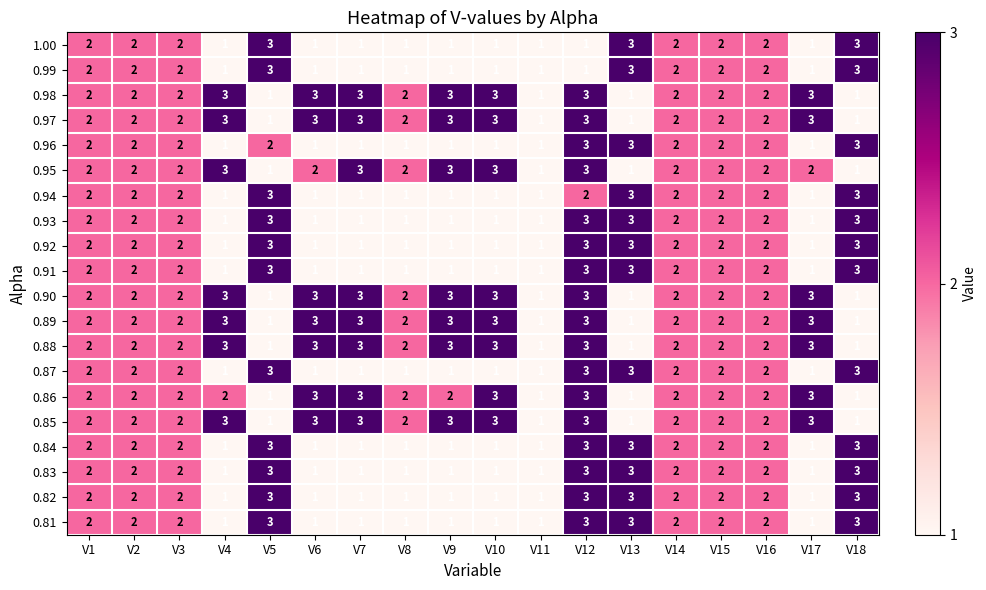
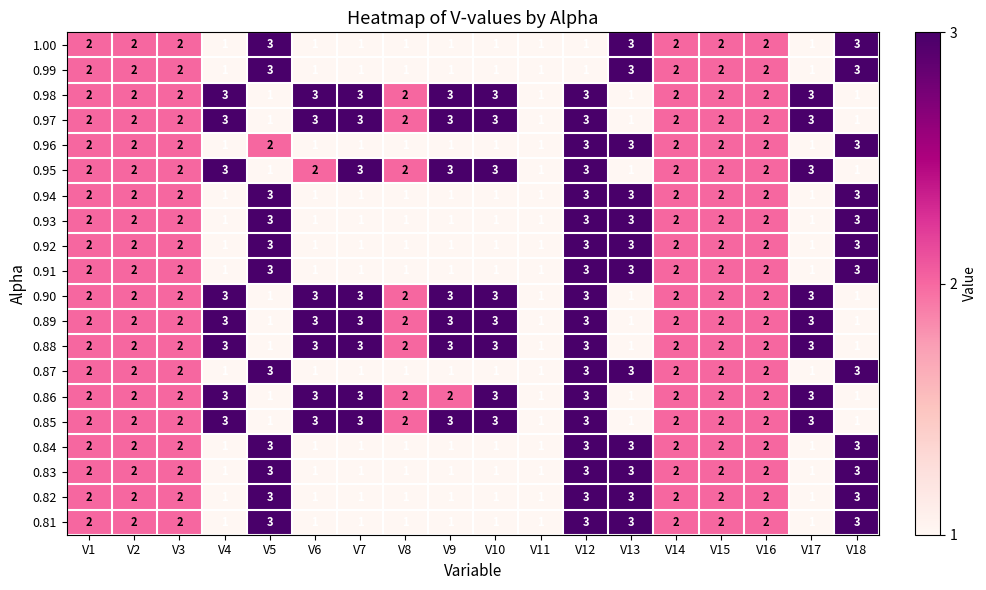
0.95, V17: 2 -> 3
0.94, V12: 2 -> 3
0.86, V4: 2 -> 3
